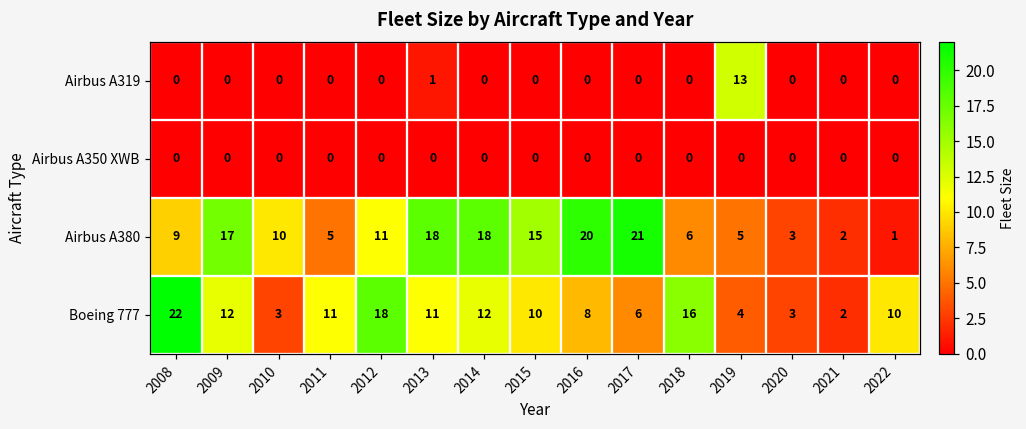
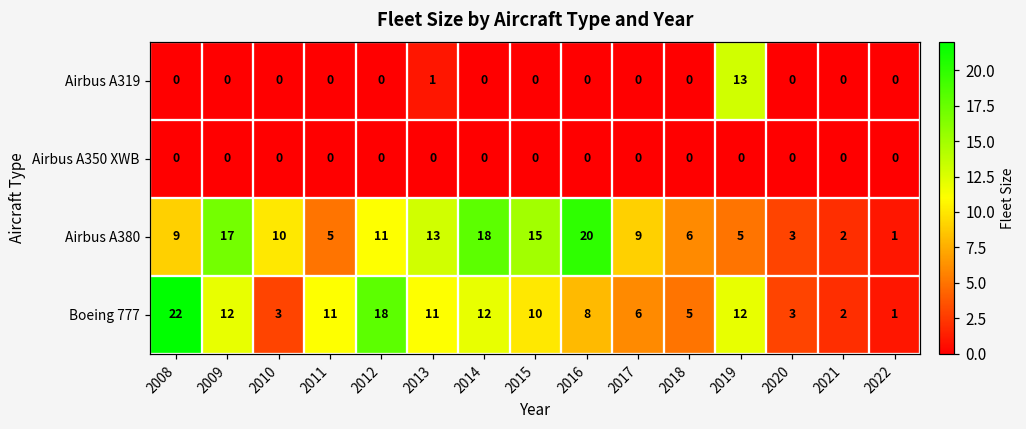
Airbus A380, 2013: 18 -> 13
Airbus A380, 2017: 21 -> 9
Boeing 777, 2018: 16 -> 5
Boeing 777, 2019: 4 -> 12
Boeing 777, 2022: 10 -> 1
